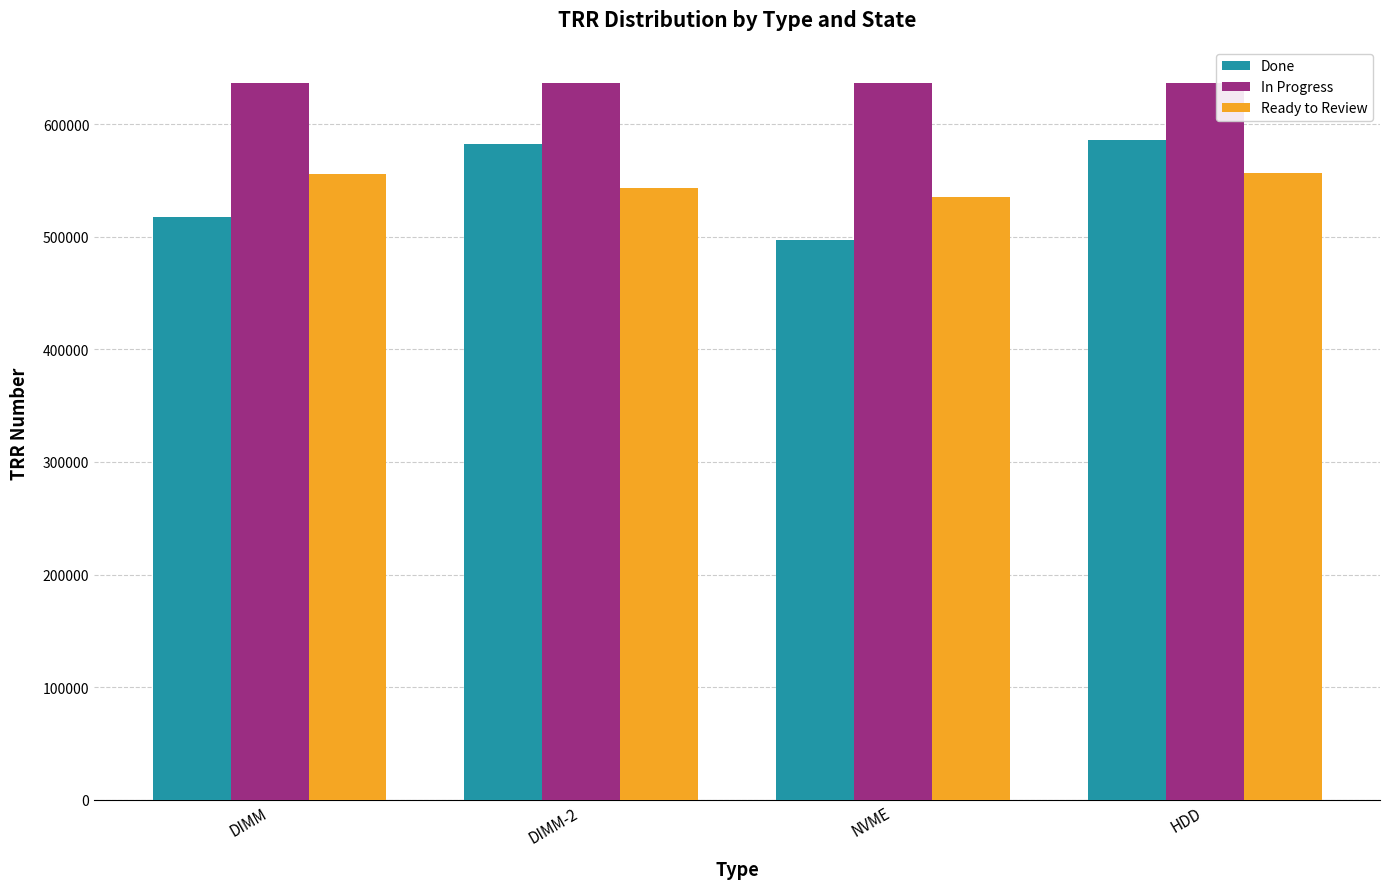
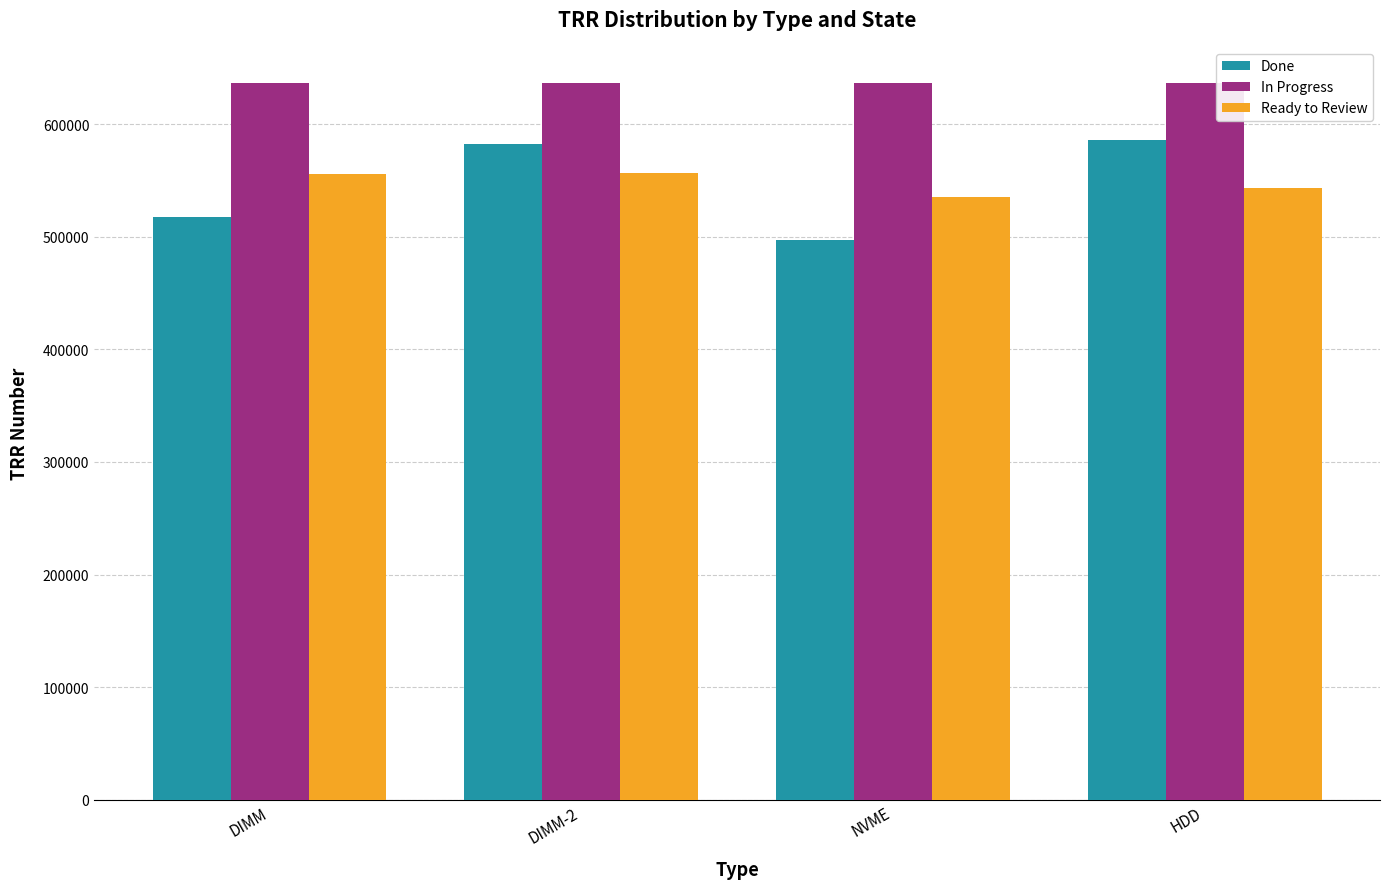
Ready to Review, DIMM-2: 543000 -> 557000
Ready to Review, HDD: 556000 -> 543000
